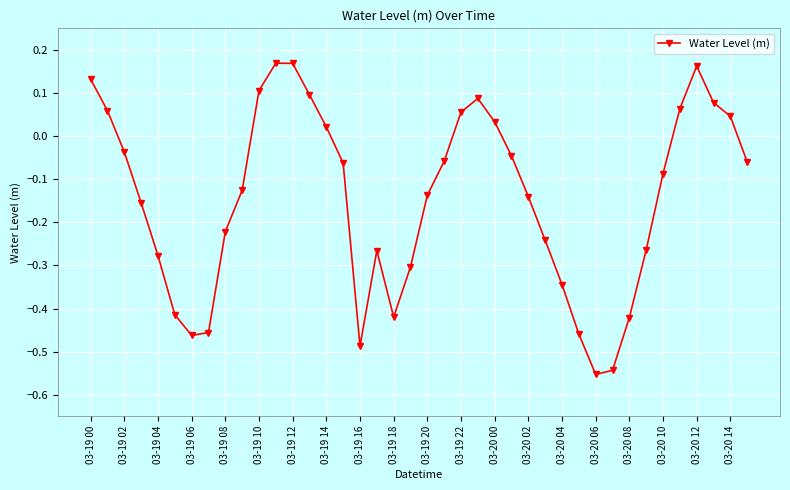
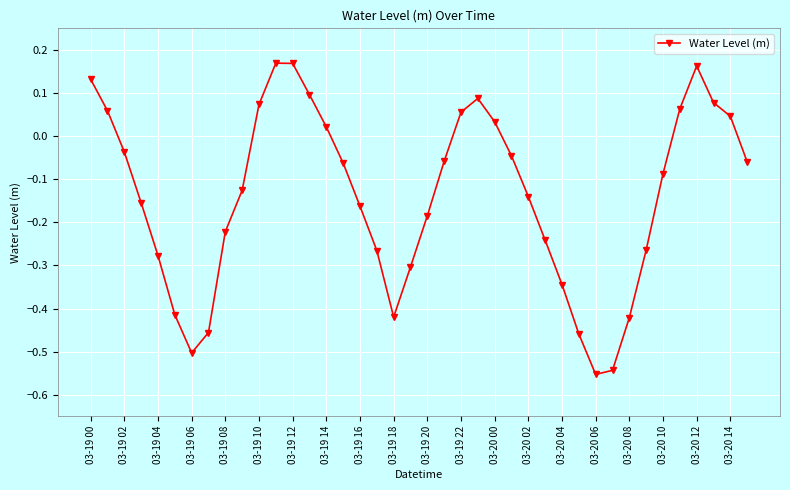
03-19 06: -0.46 -> -0.50
03-19 10: 0.11 -> 0.07
03-19 16: -0.49 -> -0.16
03-19 20: -0.14 -> -0.18
